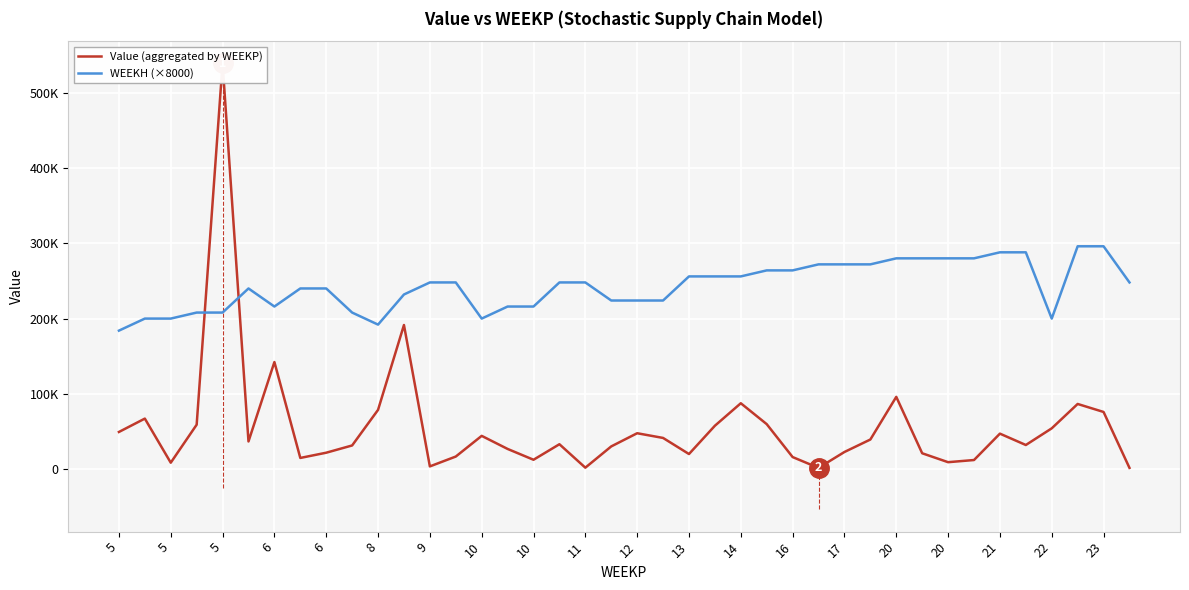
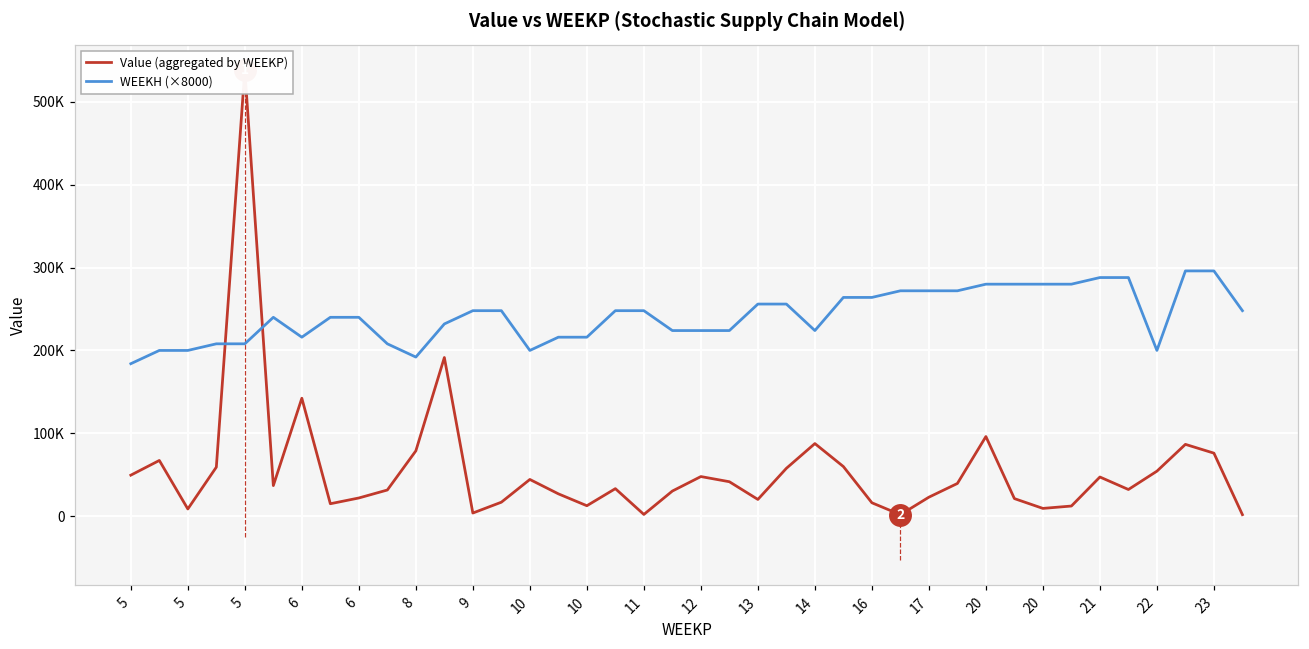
WEEKH (×8000), 14: 260000 -> 220000
